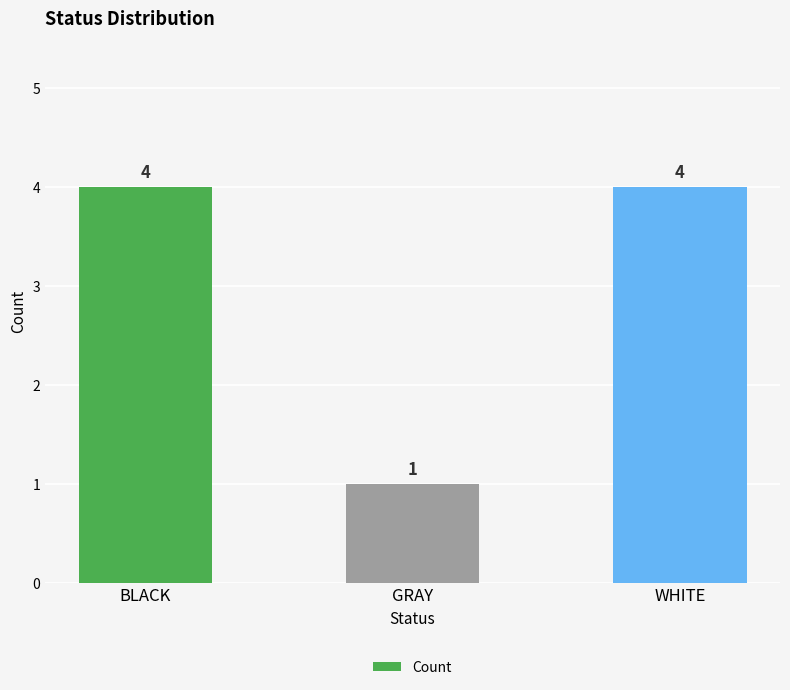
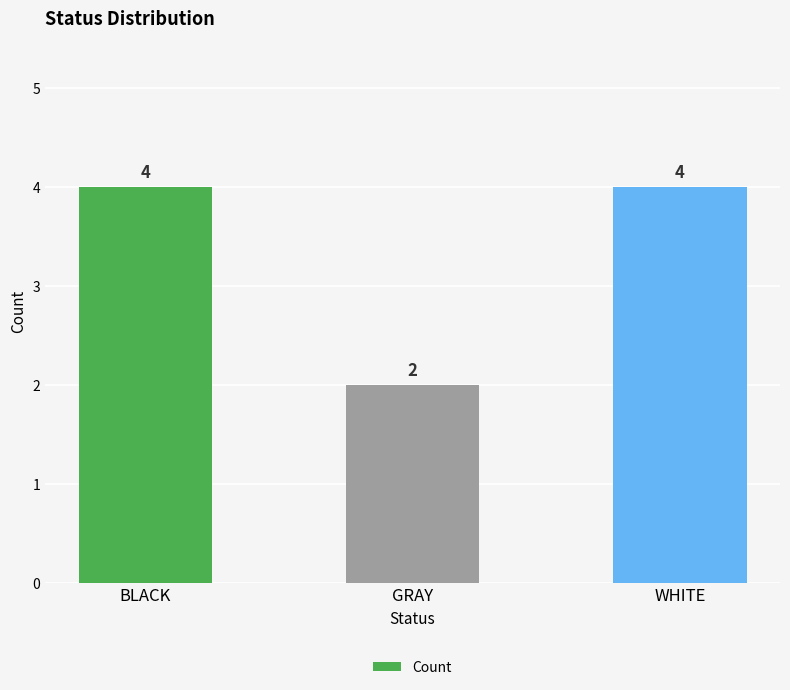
GRAY: 1 -> 2
